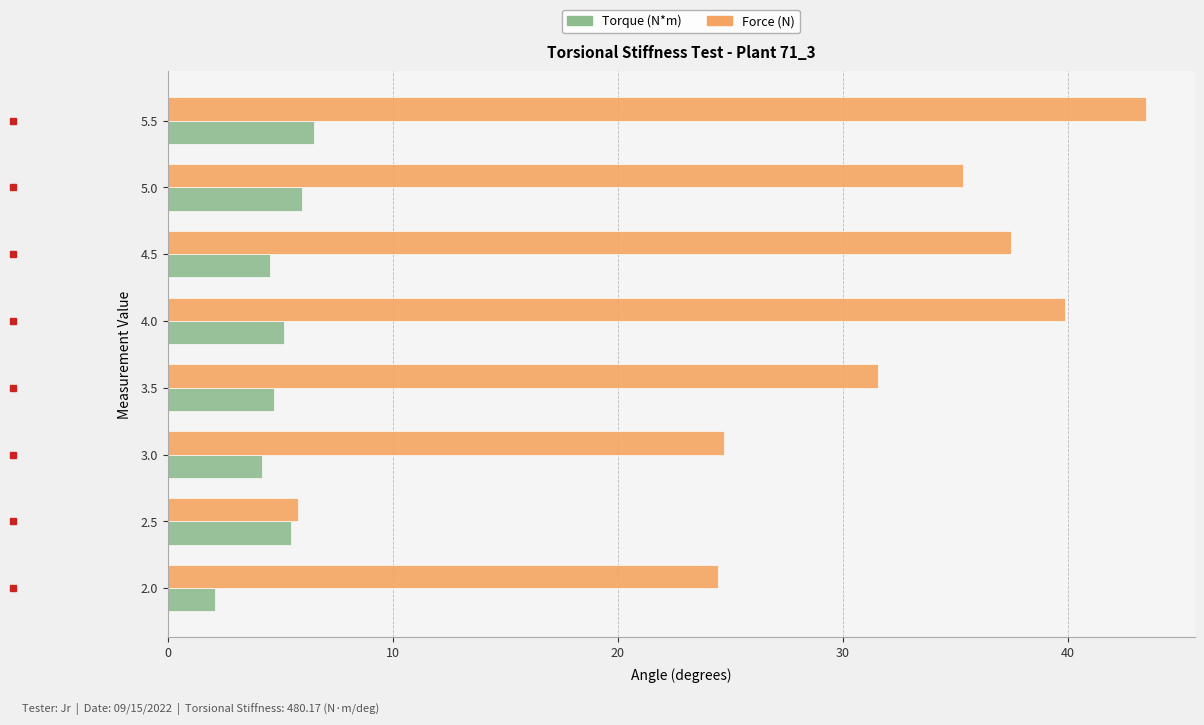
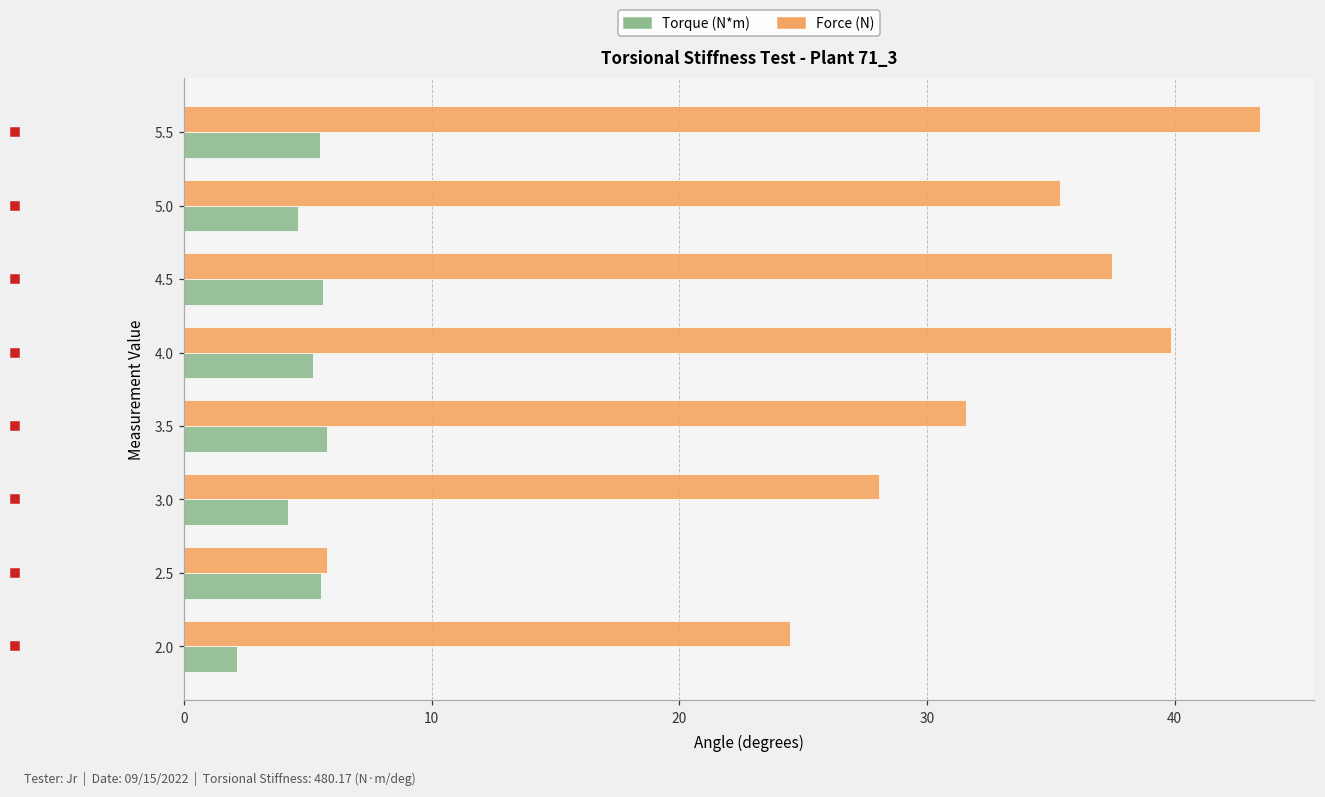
Torque (N*m), 5.5: 6.5 -> 5.5
Torque (N*m), 5.0: 6.0 -> 4.6
Torque (N*m), 4.5: 4.5 -> 5.6
Torque (N*m), 3.5: 4.7 -> 5.8
Force (N), 3.0: 24.7 -> 28.1
